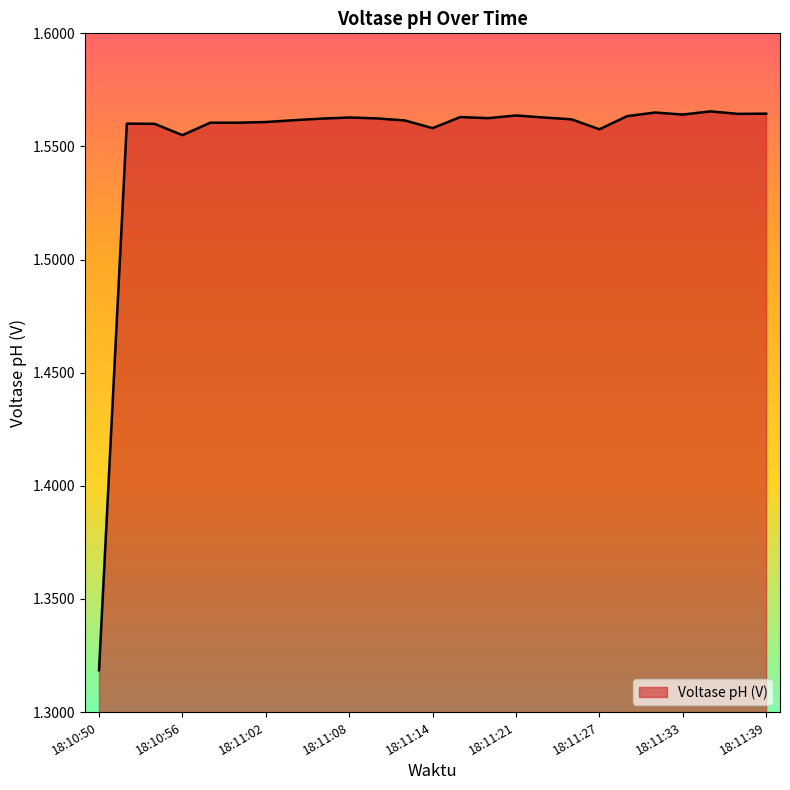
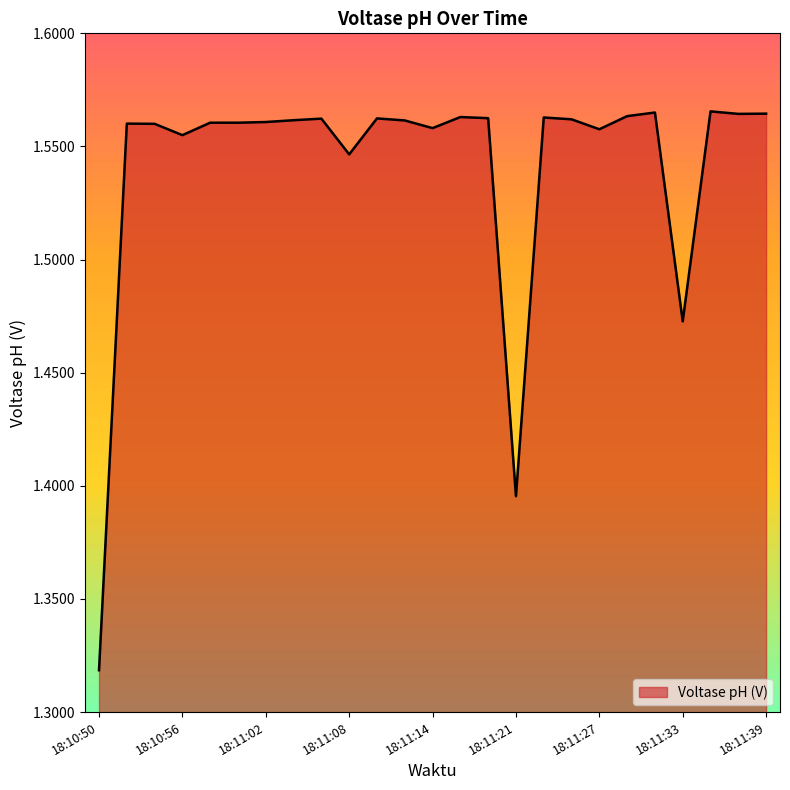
18:11:08: 1.563 -> 1.547
18:11:21: 1.564 -> 1.395
18:11:33: 1.564 -> 1.473
